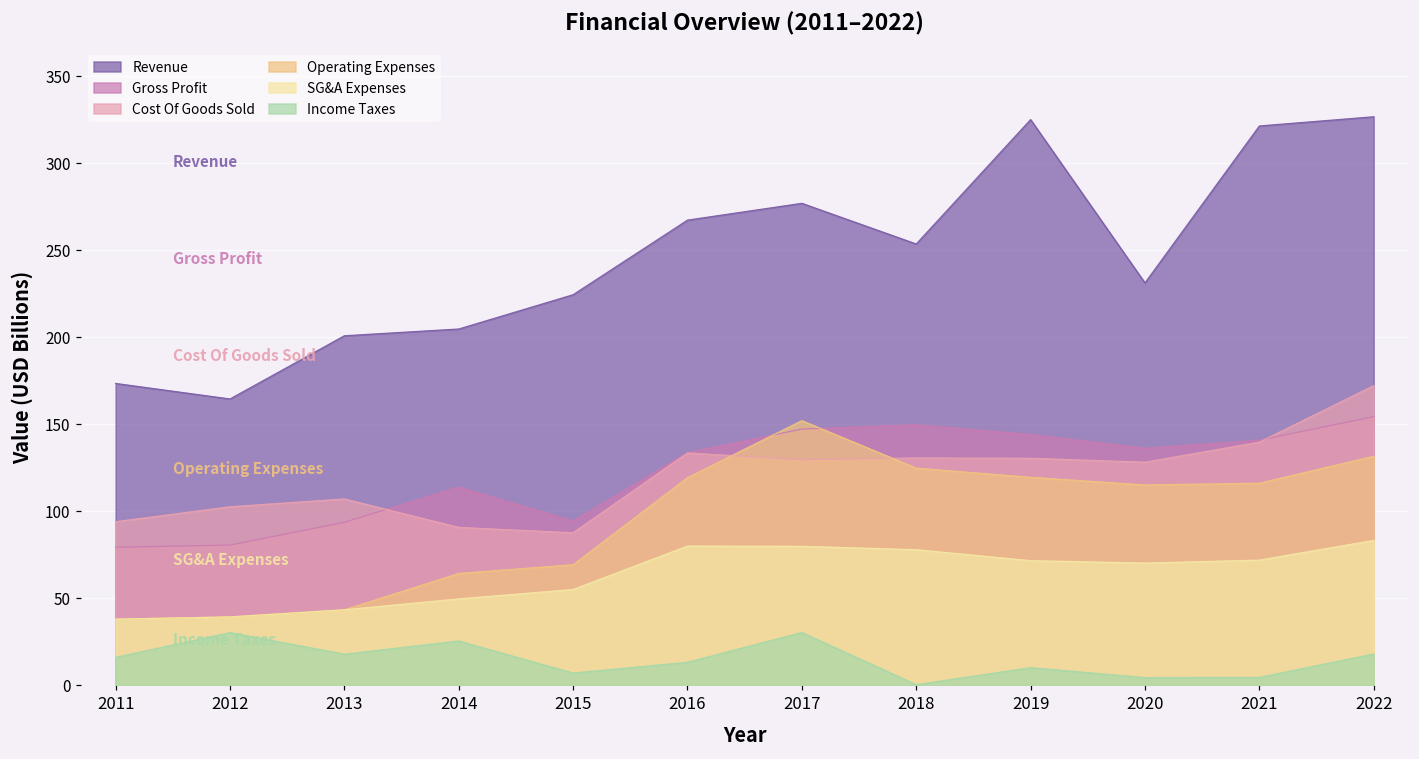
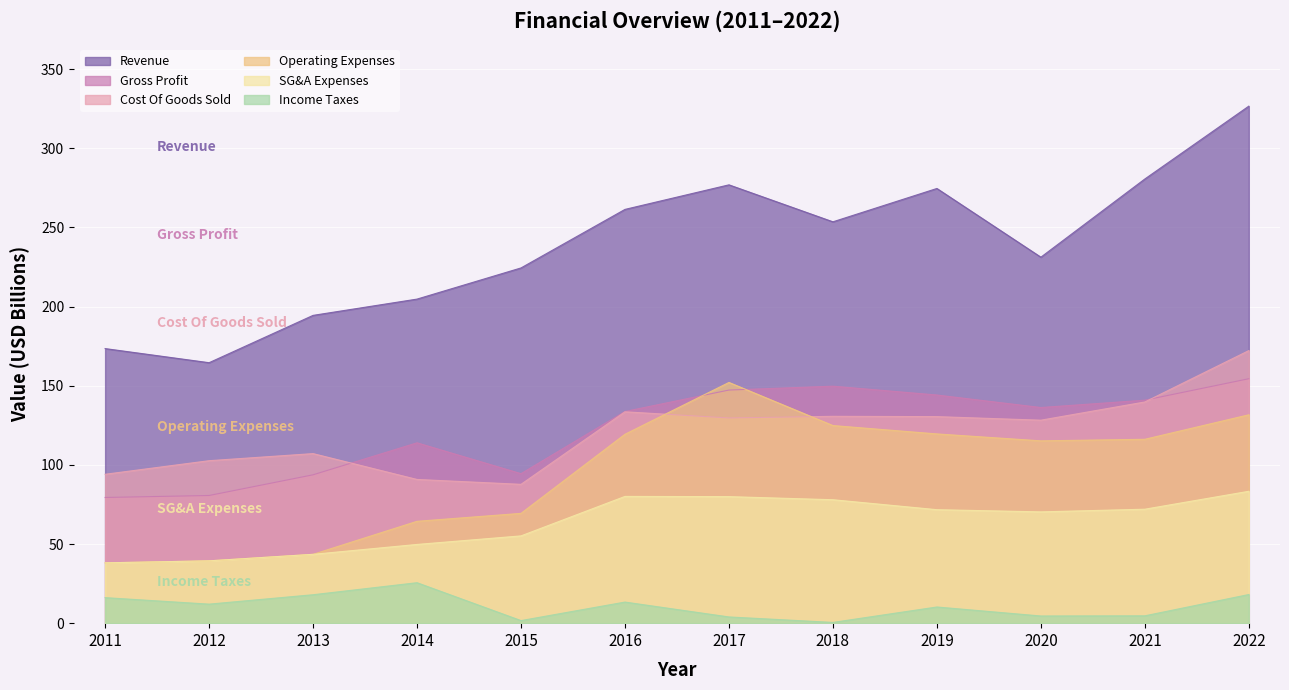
Income Taxes, 2012: 30 -> 12
Revenue, 2013: 201 -> 194
Income Taxes, 2015: 7 -> 2
Revenue, 2016: 267 -> 261
Income Taxes, 2017: 30 -> 4
Revenue, 2019: 325 -> 275
Revenue, 2021: 321 -> 281
